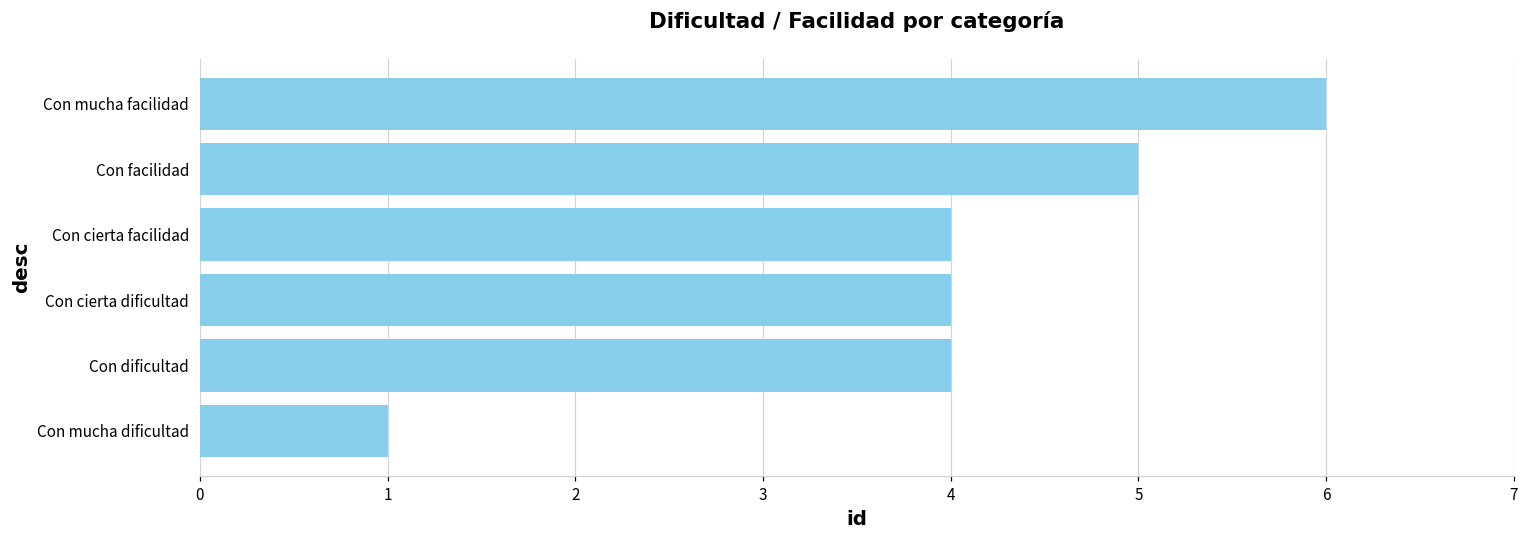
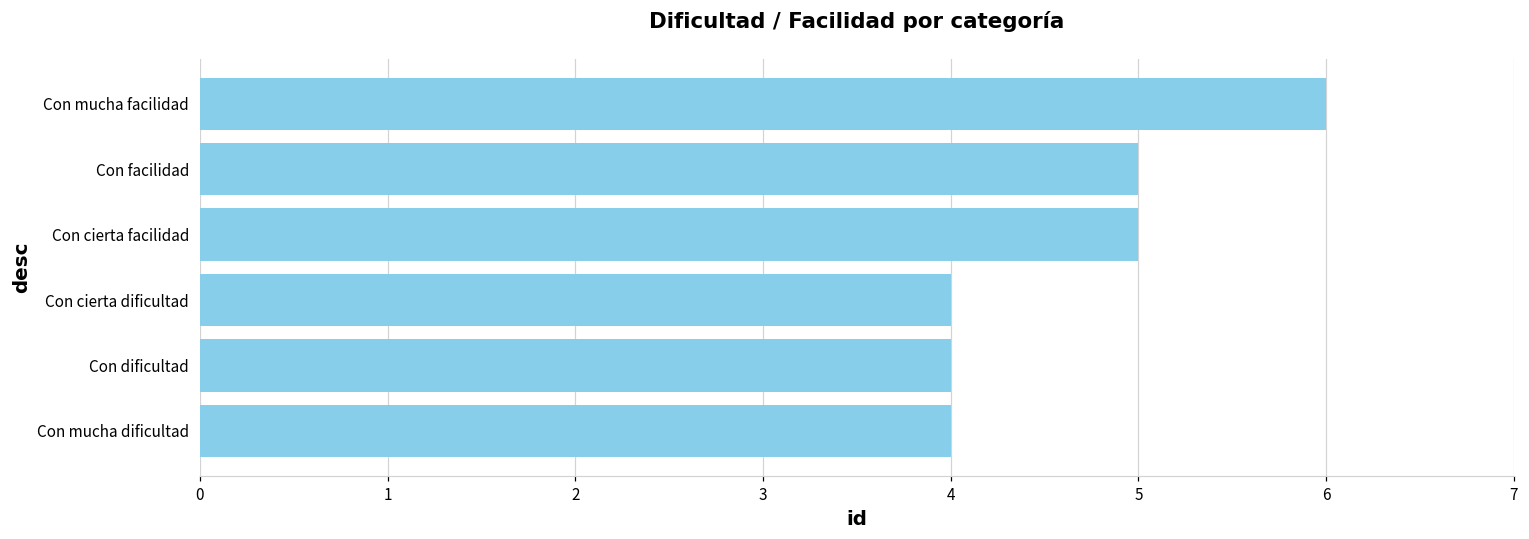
Con cierta facilidad: 4 -> 5
Con mucha dificultad: 1 -> 4
